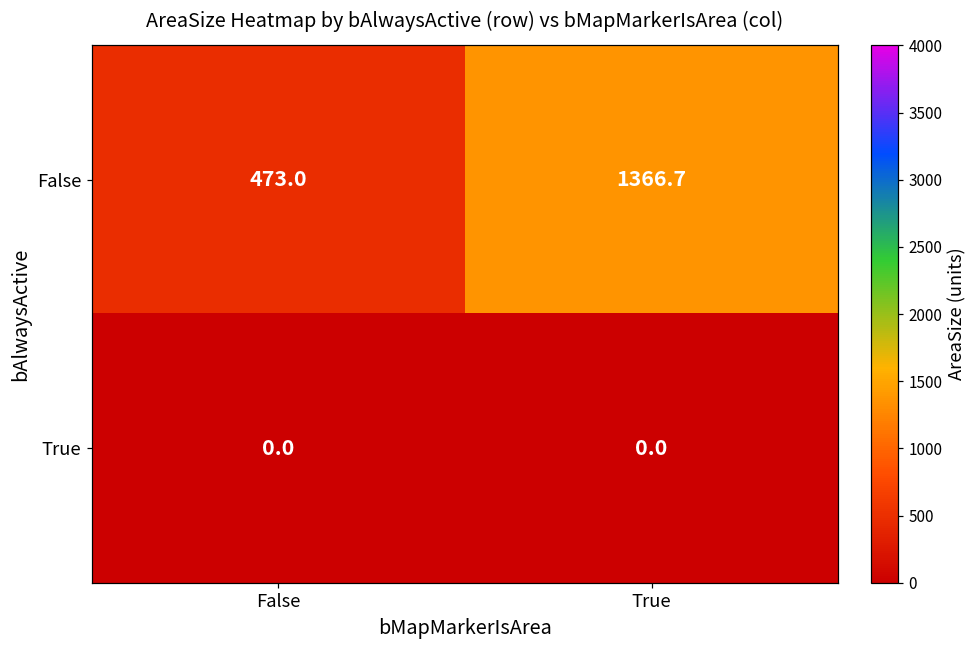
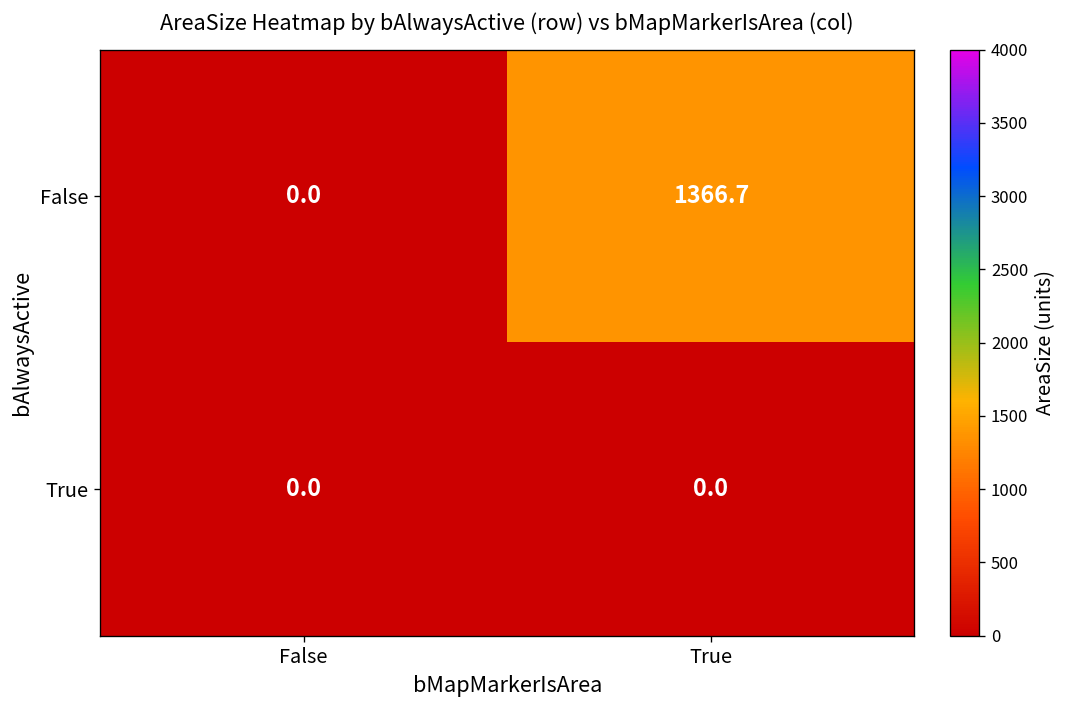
False, False: 473.0 -> 0.0
